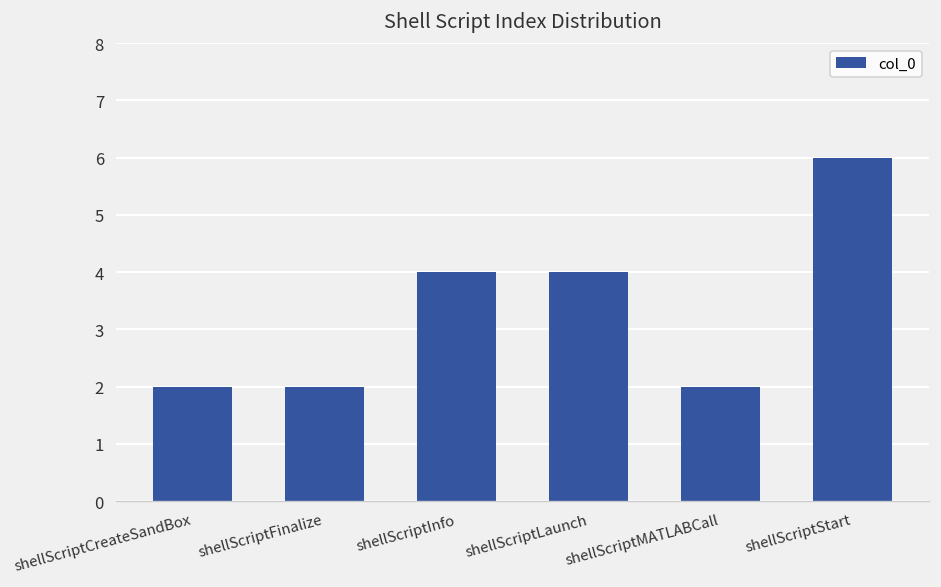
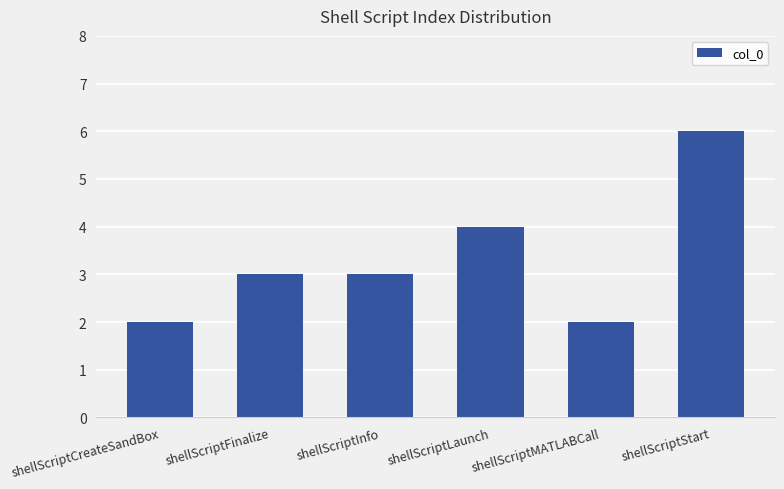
shellScriptFinalize: 2 -> 3
shellScriptInfo: 4 -> 3
